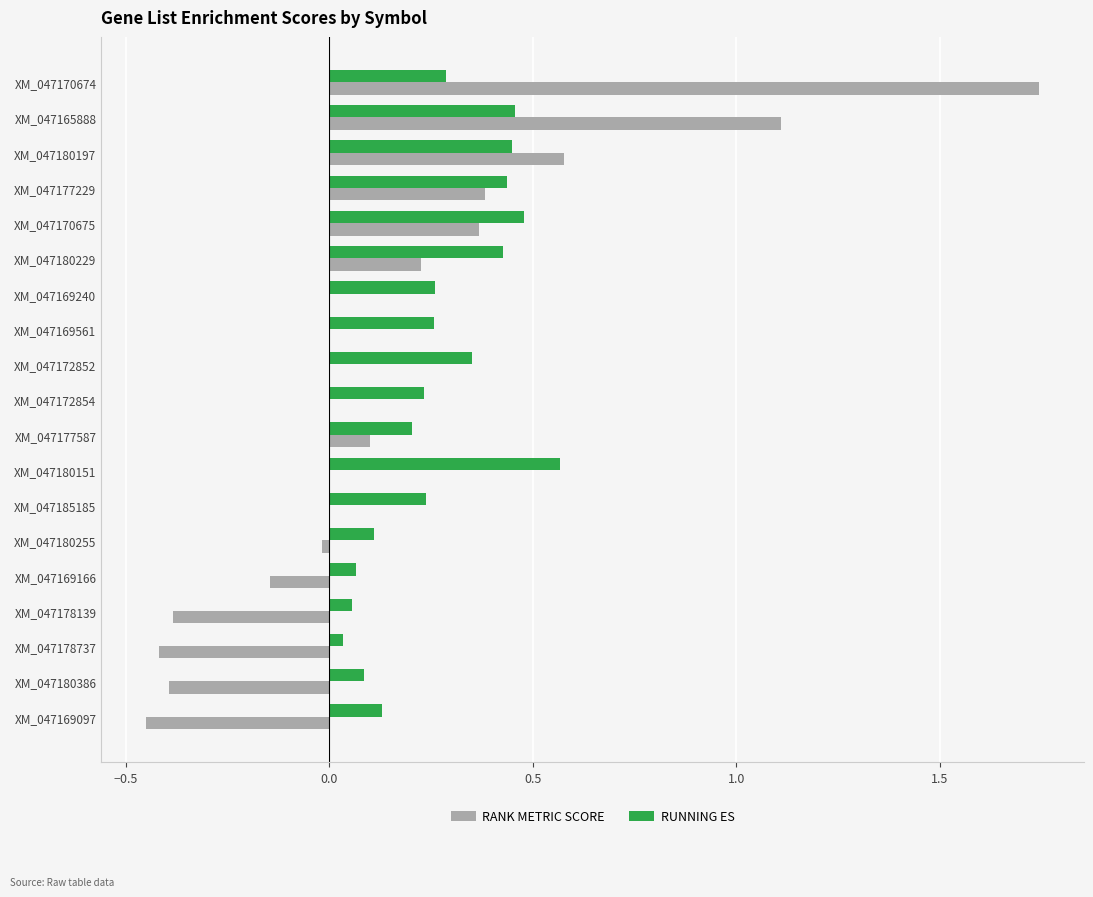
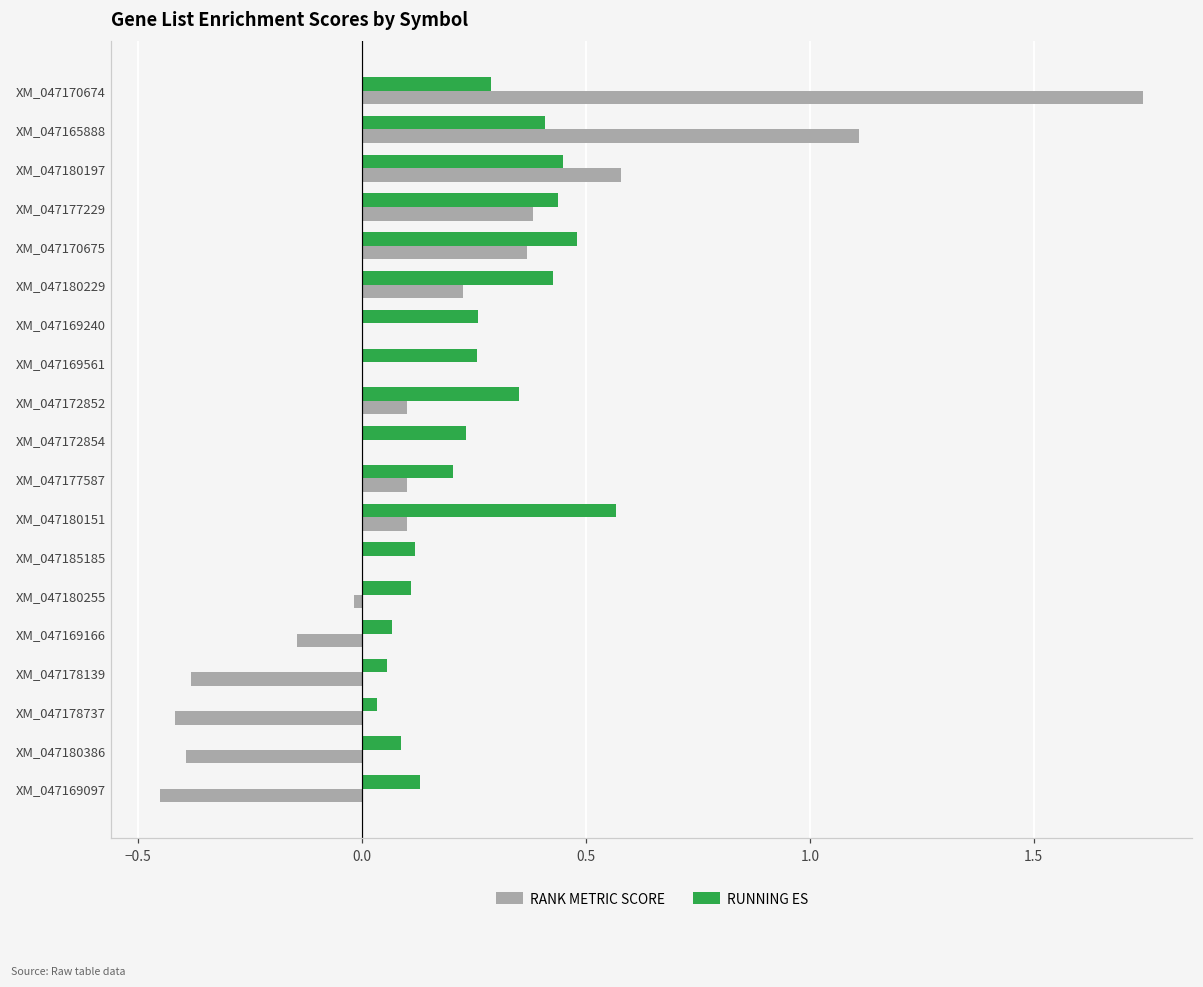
RUNNING ES, XM_047165888: 0.46 -> 0.41
RANK METRIC SCORE, XM_047172852: 0.0 -> 0.1
RANK METRIC SCORE, XM_047180151: 0.0 -> 0.1
RUNNING ES, XM_047185185: 0.24 -> 0.12
